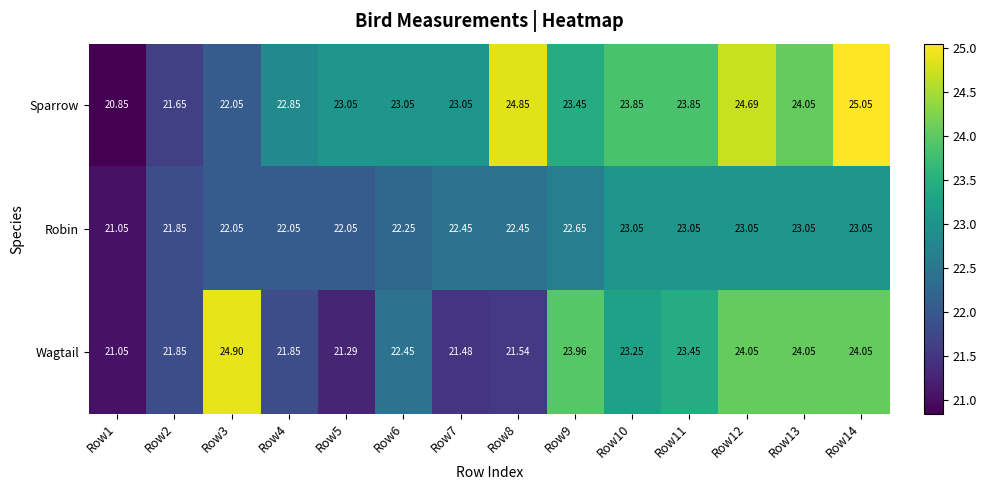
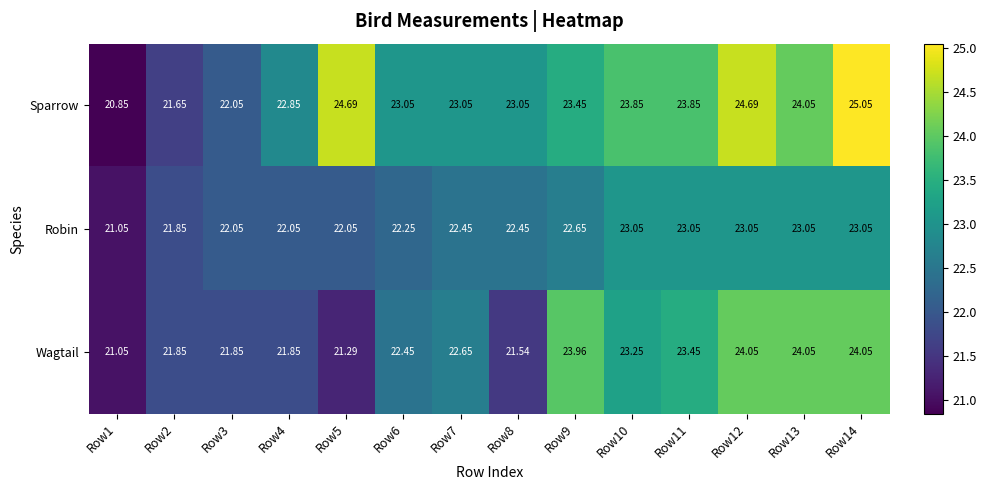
Sparrow, Row5: 23.05 -> 24.69
Sparrow, Row8: 24.85 -> 23.05
Wagtail, Row3: 24.90 -> 21.85
Wagtail, Row7: 21.48 -> 22.65
